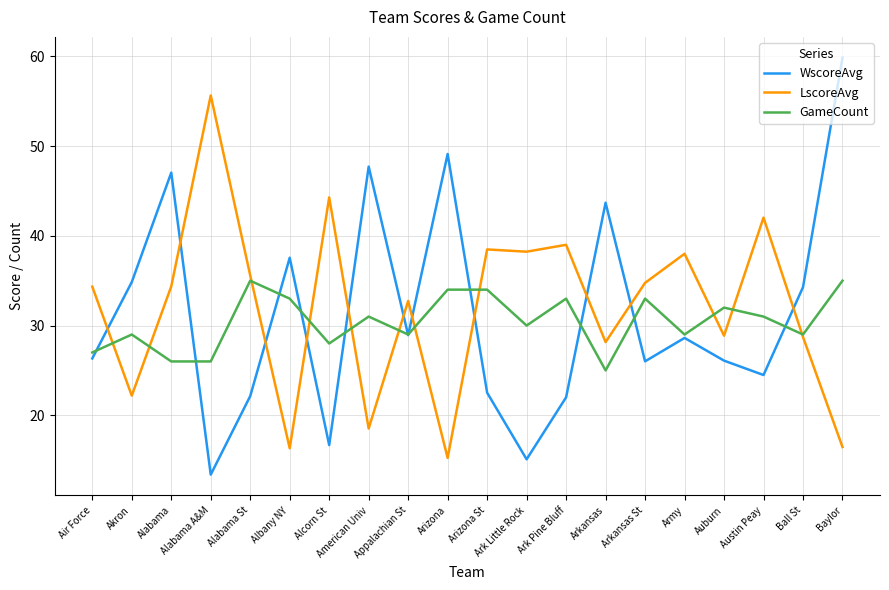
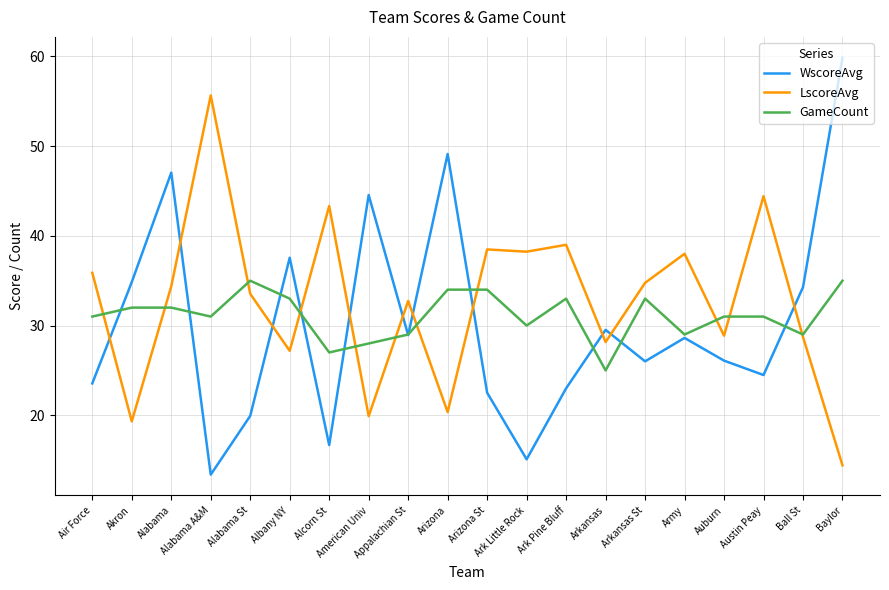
WscoreAvg, Air Force: 26 -> 24
LscoreAvg, Air Force: 34 -> 36
GameCount, Air Force: 27 -> 31
LscoreAvg, Akron: 22 -> 19
GameCount, Akron: 29 -> 32
GameCount, Alabama: 26 -> 32
GameCount, Alabama A&M: 26 -> 31
WscoreAvg, Alabama St: 22 -> 20
LscoreAvg, Alabama St: 36 -> 34
LscoreAvg, Albany NY: 16 -> 27
LscoreAvg, Alcorn St: 44 -> 43
GameCount, Alcorn St: 28 -> 27
WscoreAvg, American Univ: 48 -> 45
LscoreAvg, American Univ: 19 -> 20
GameCount, American Univ: 31 -> 28
LscoreAvg, Arizona: 15 -> 20
WscoreAvg, Ark Pine Bluff: 22 -> 23
WscoreAvg, Arkansas: 44 -> 30
GameCount, Auburn: 32 -> 31
LscoreAvg, Austin Peay: 42 -> 44
LscoreAvg, Baylor: 16 -> 14
